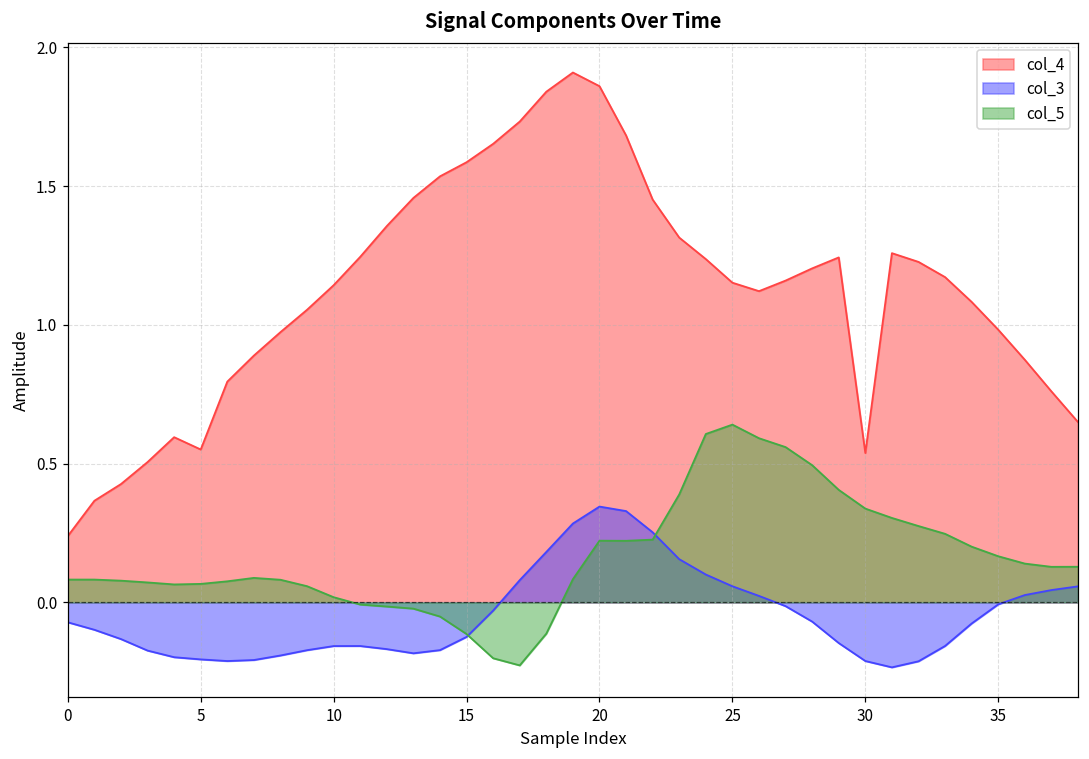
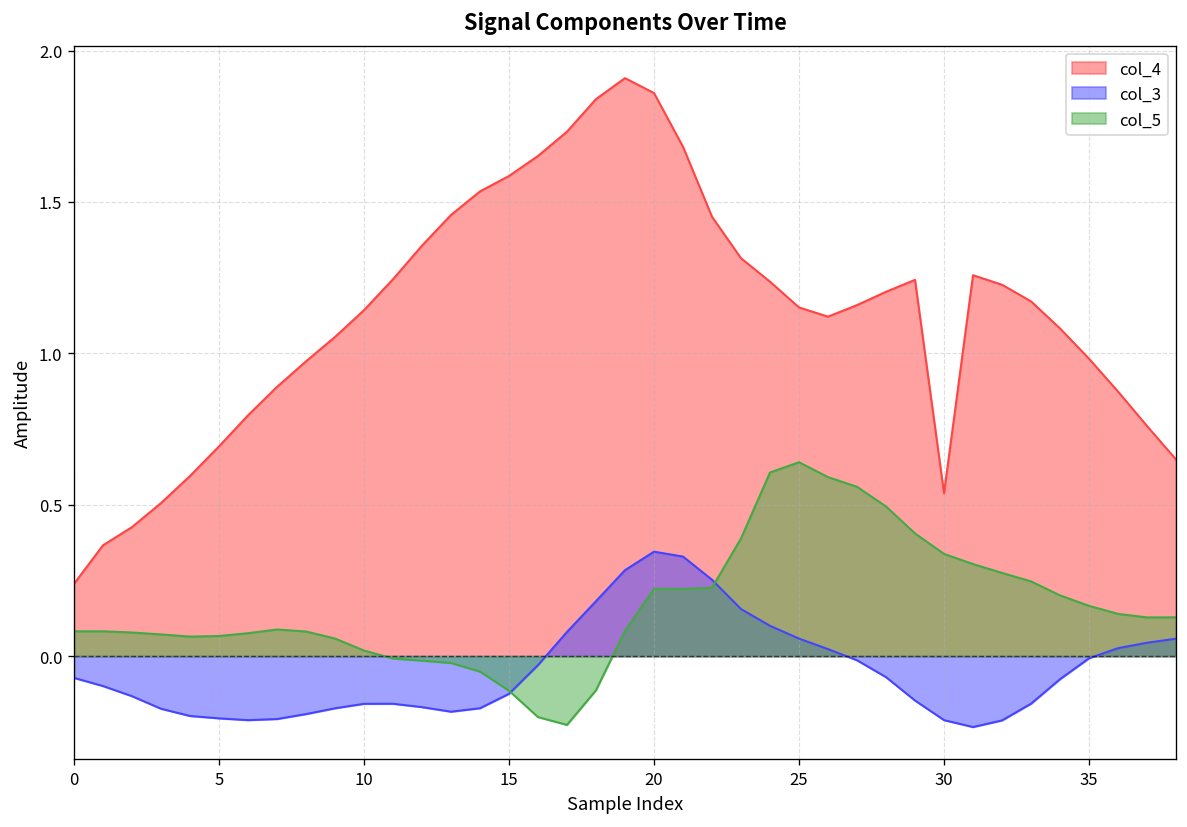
col_4, 5: 0.55 -> 0.69
